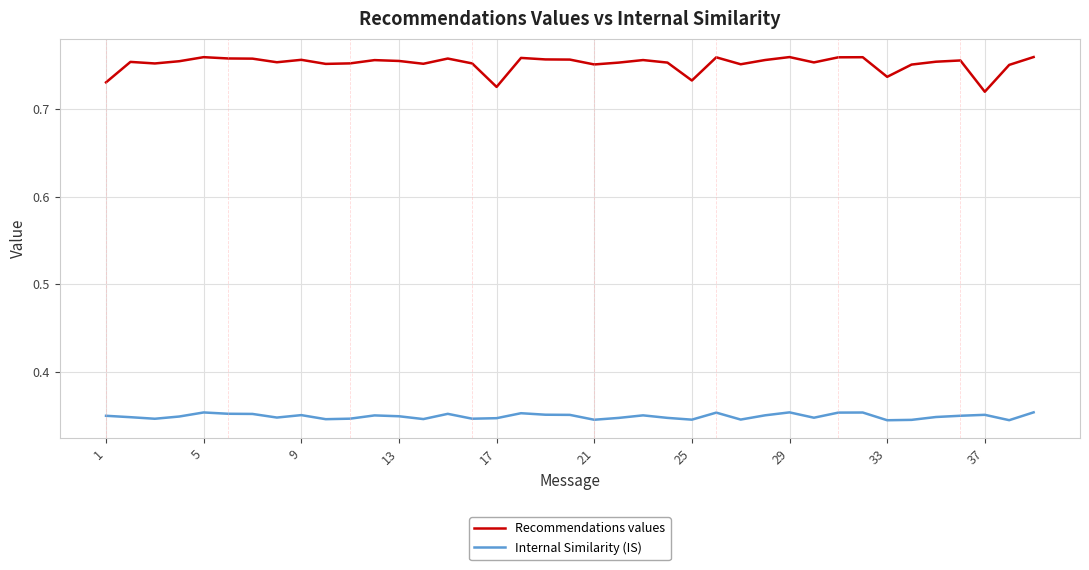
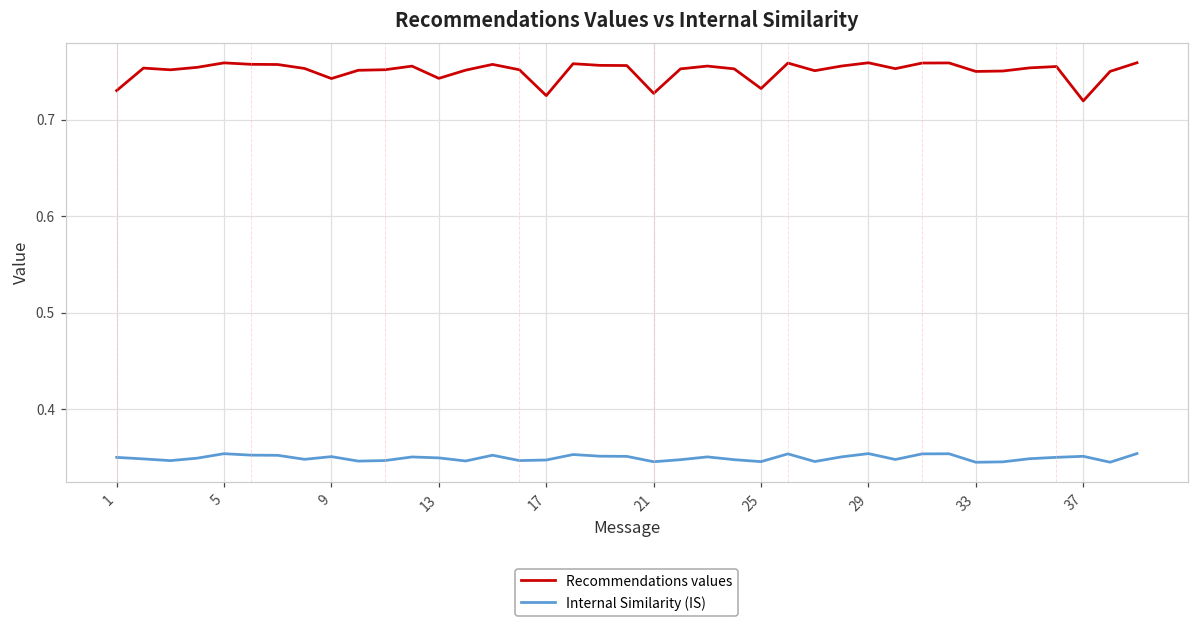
Recommendations values, 9: 0.76 -> 0.74
Recommendations values, 13: 0.75 -> 0.74
Recommendations values, 21: 0.75 -> 0.73
Recommendations values, 33: 0.74 -> 0.75
